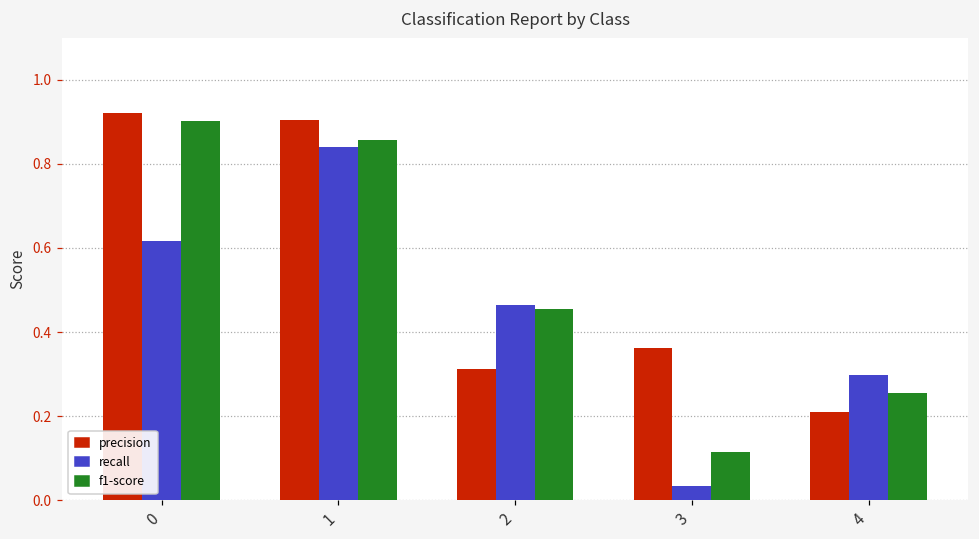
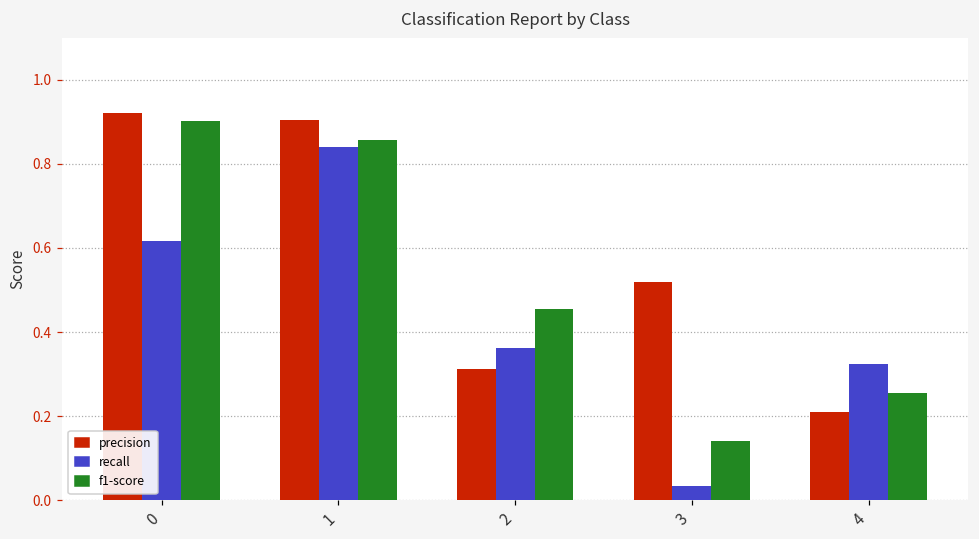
recall, 2: 0.47 -> 0.36
precision, 3: 0.36 -> 0.52
f1-score, 3: 0.12 -> 0.14
recall, 4: 0.30 -> 0.32
